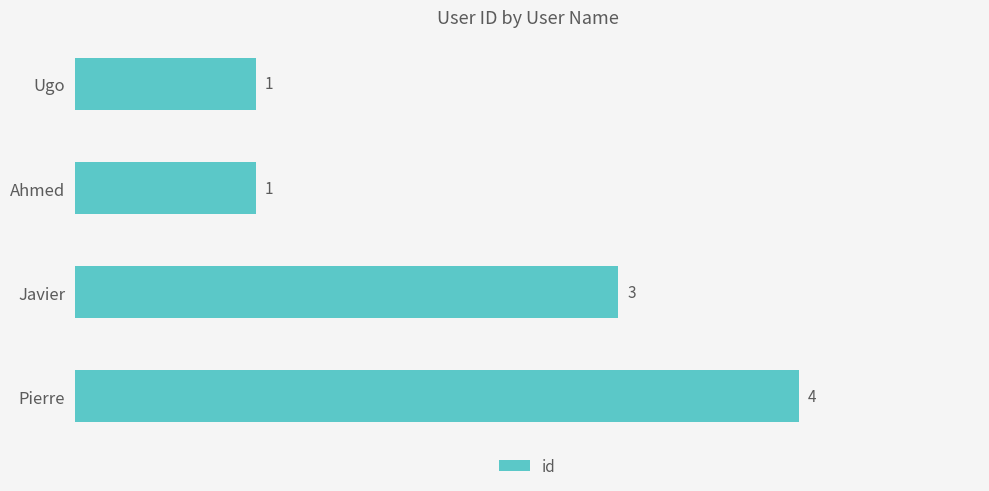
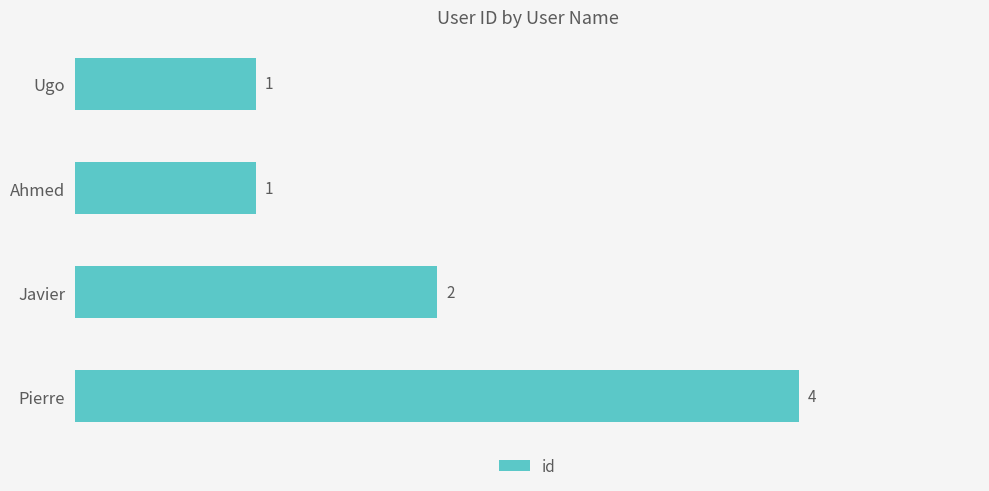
Javier: 3 -> 2
